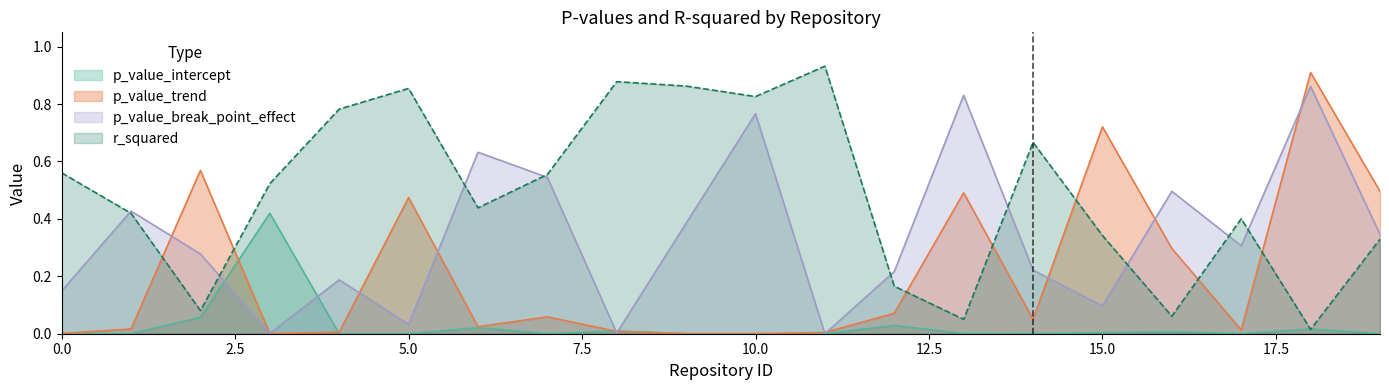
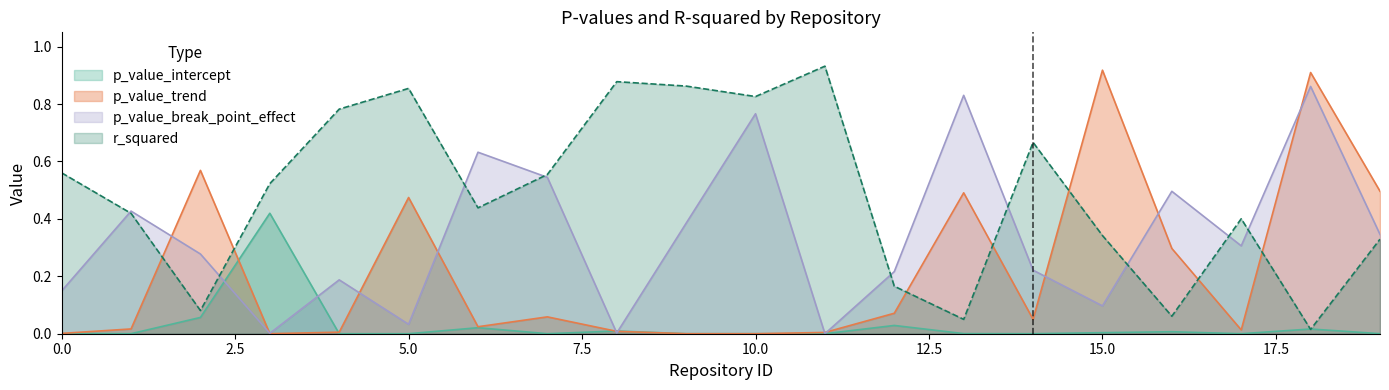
p_value_trend, 15.0: 0.72 -> 0.92
